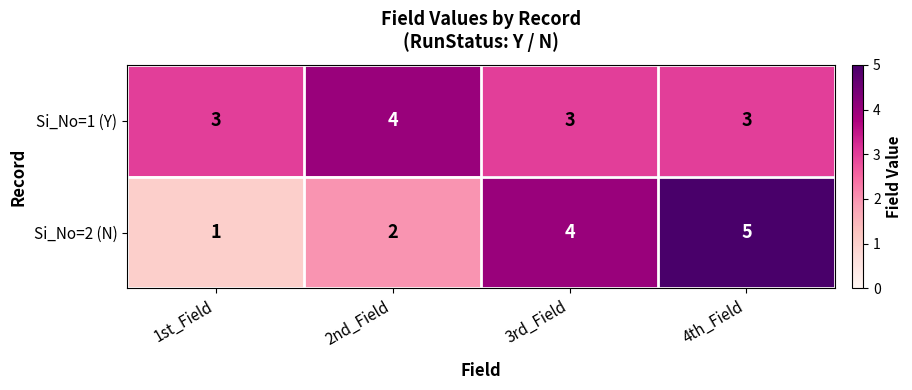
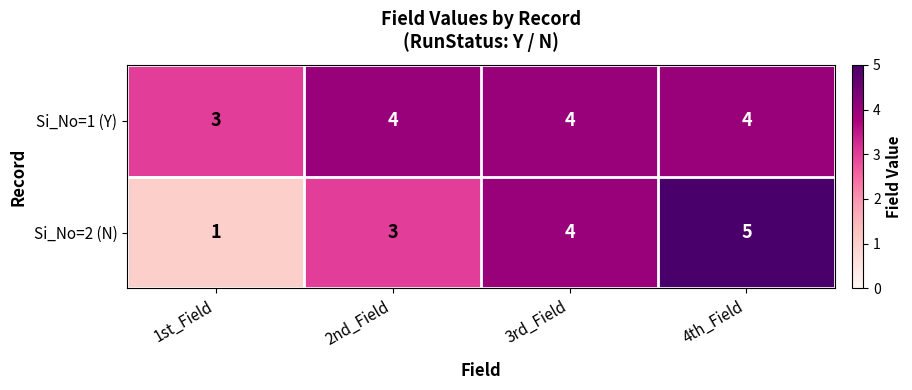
Si_No=1 (Y), 3rd_Field: 3 -> 4
Si_No=1 (Y), 4th_Field: 3 -> 4
Si_No=2 (N), 2nd_Field: 2 -> 3
